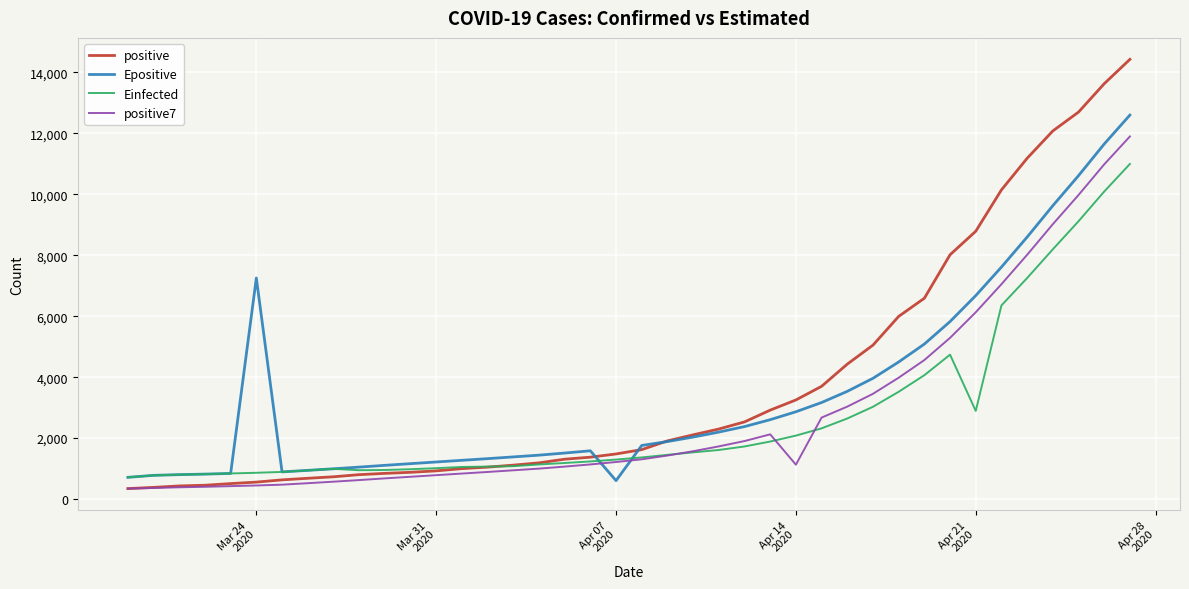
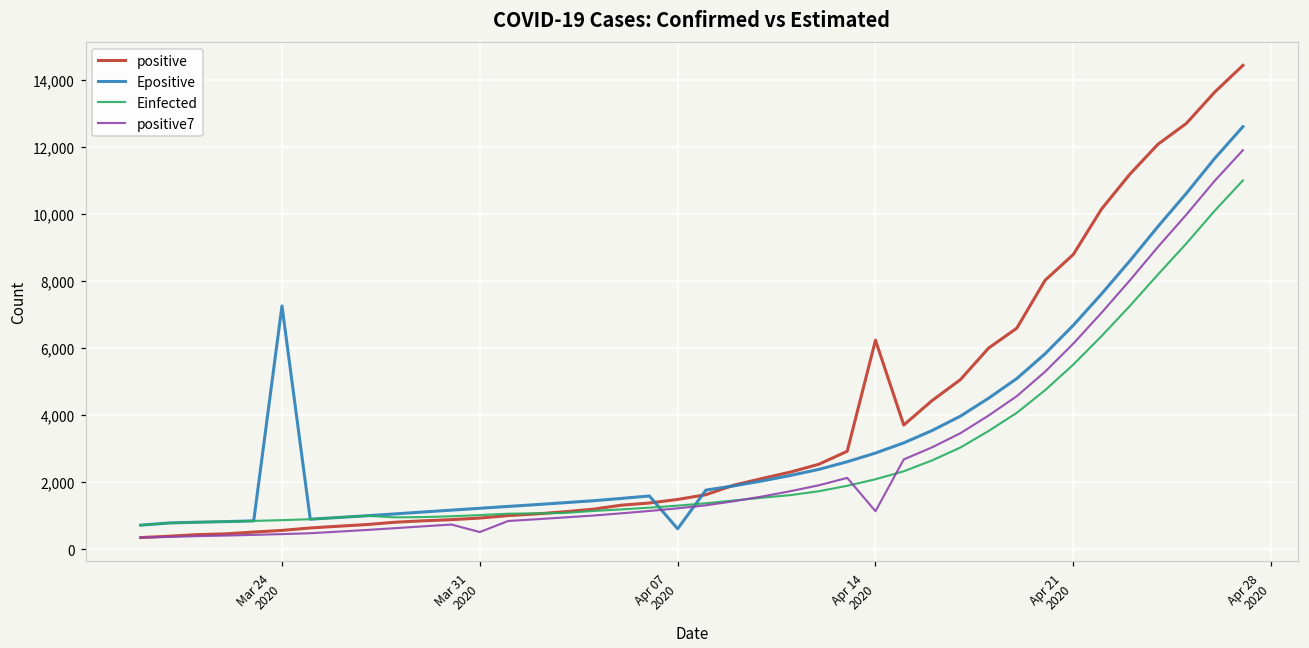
positive7, Mar 31 2020: 800 -> 500
positive, Apr 14 2020: 3,300 -> 6,200
Einfected, Apr 21 2020: 2,900 -> 5,500
